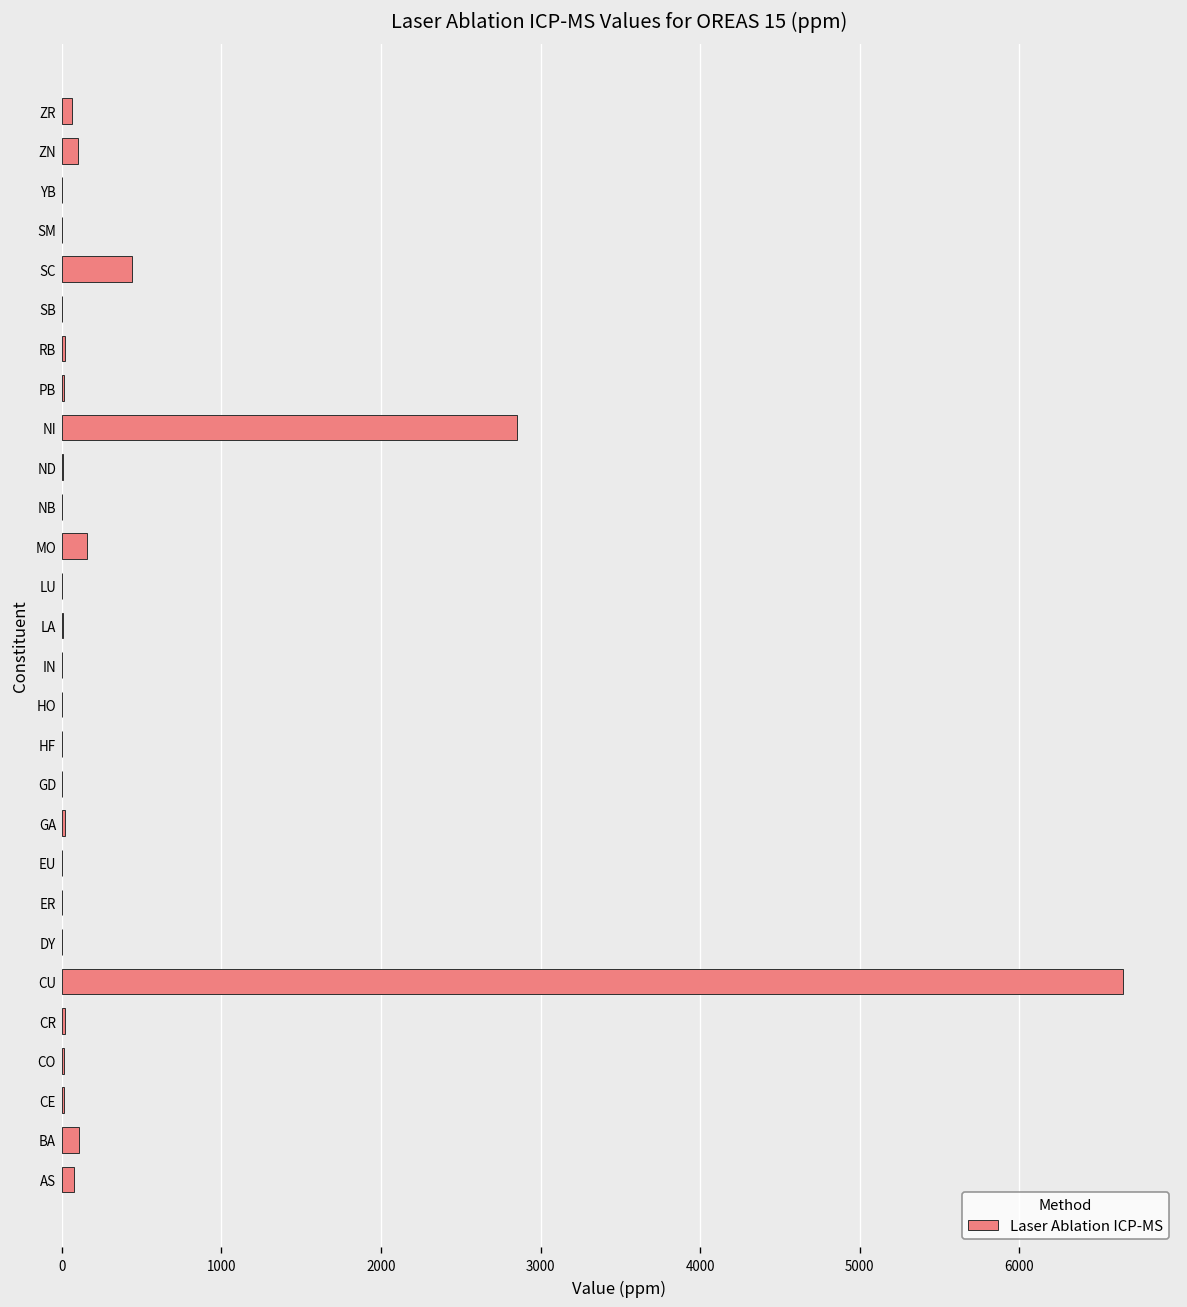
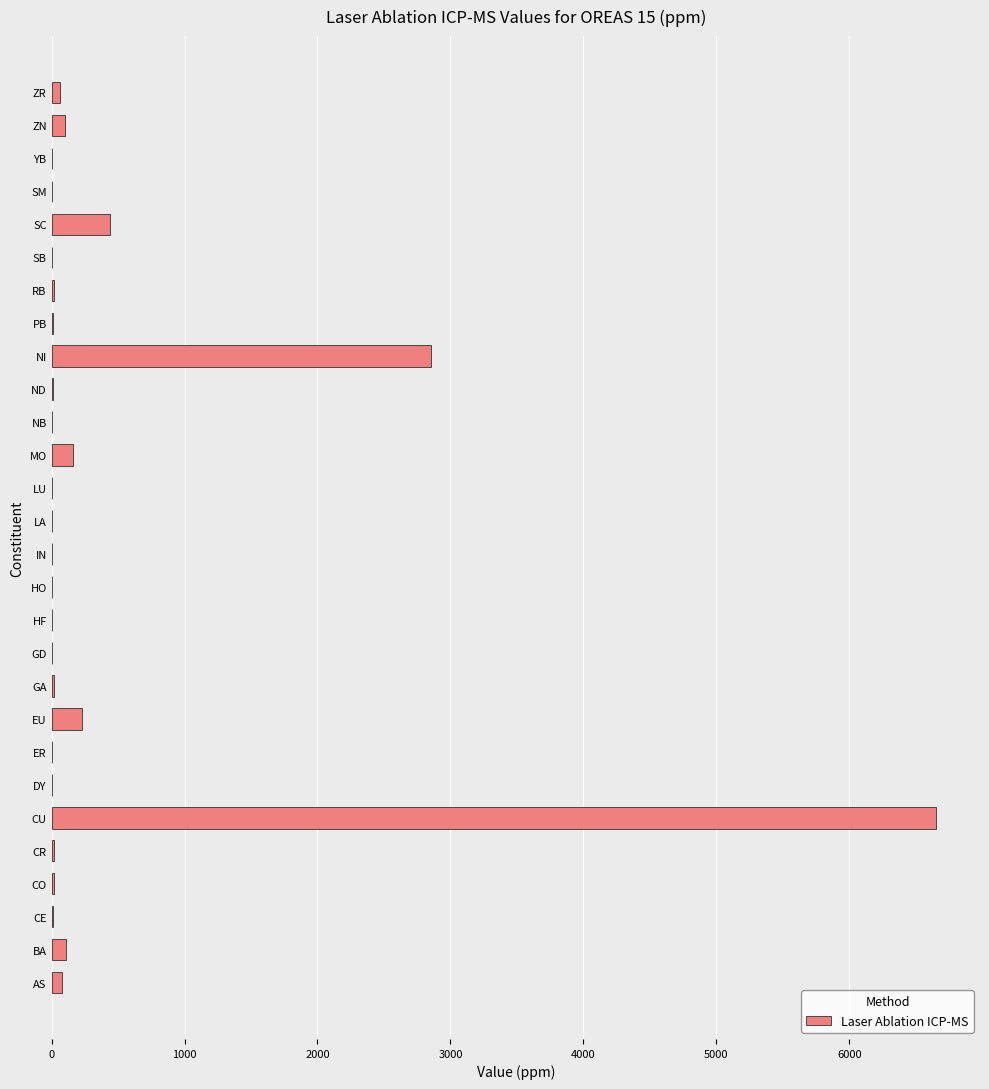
EU: 0 -> 230
